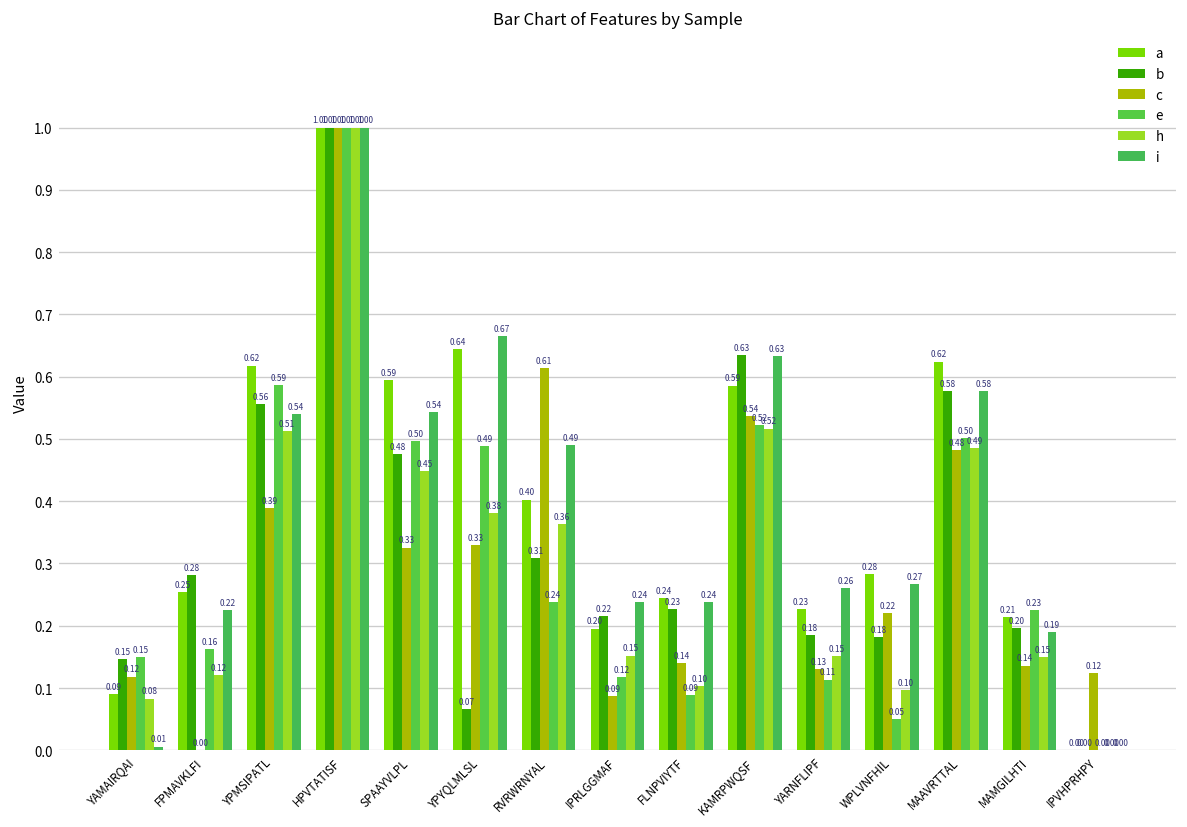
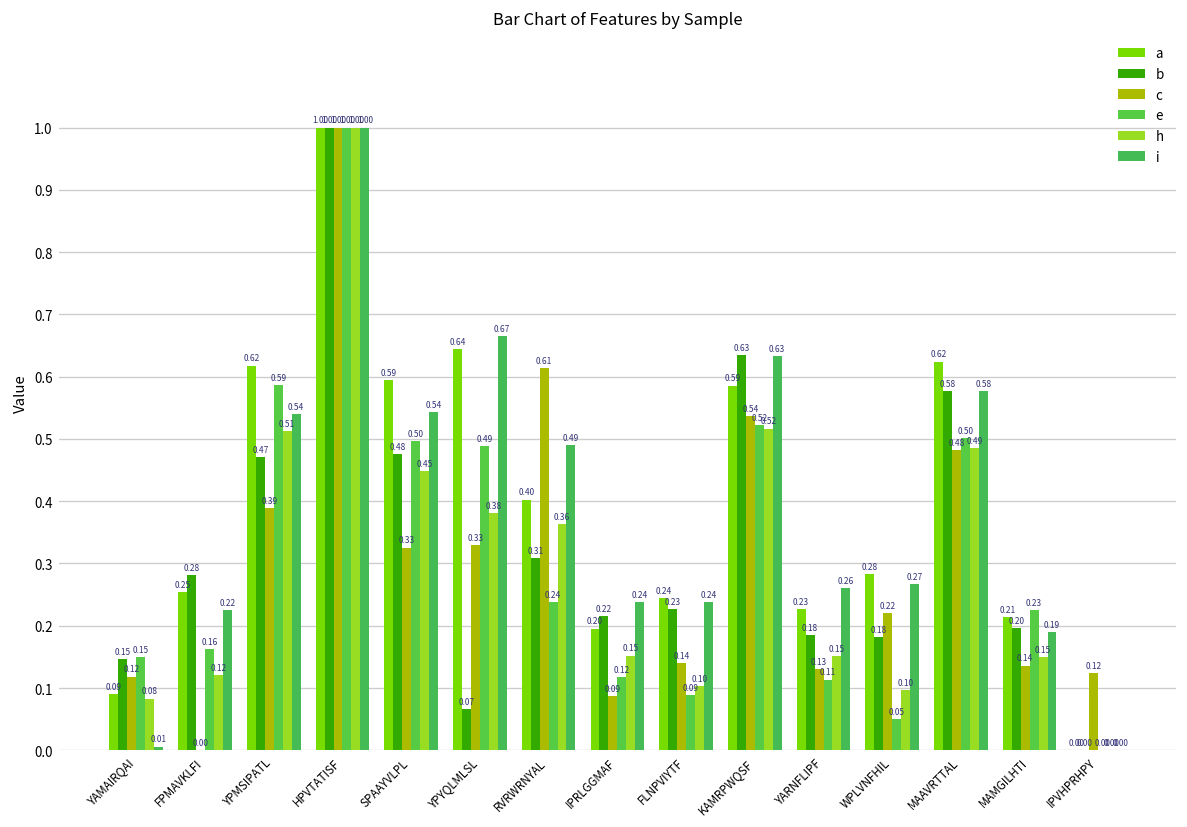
b, YPMSIPATL: 0.56 -> 0.47
